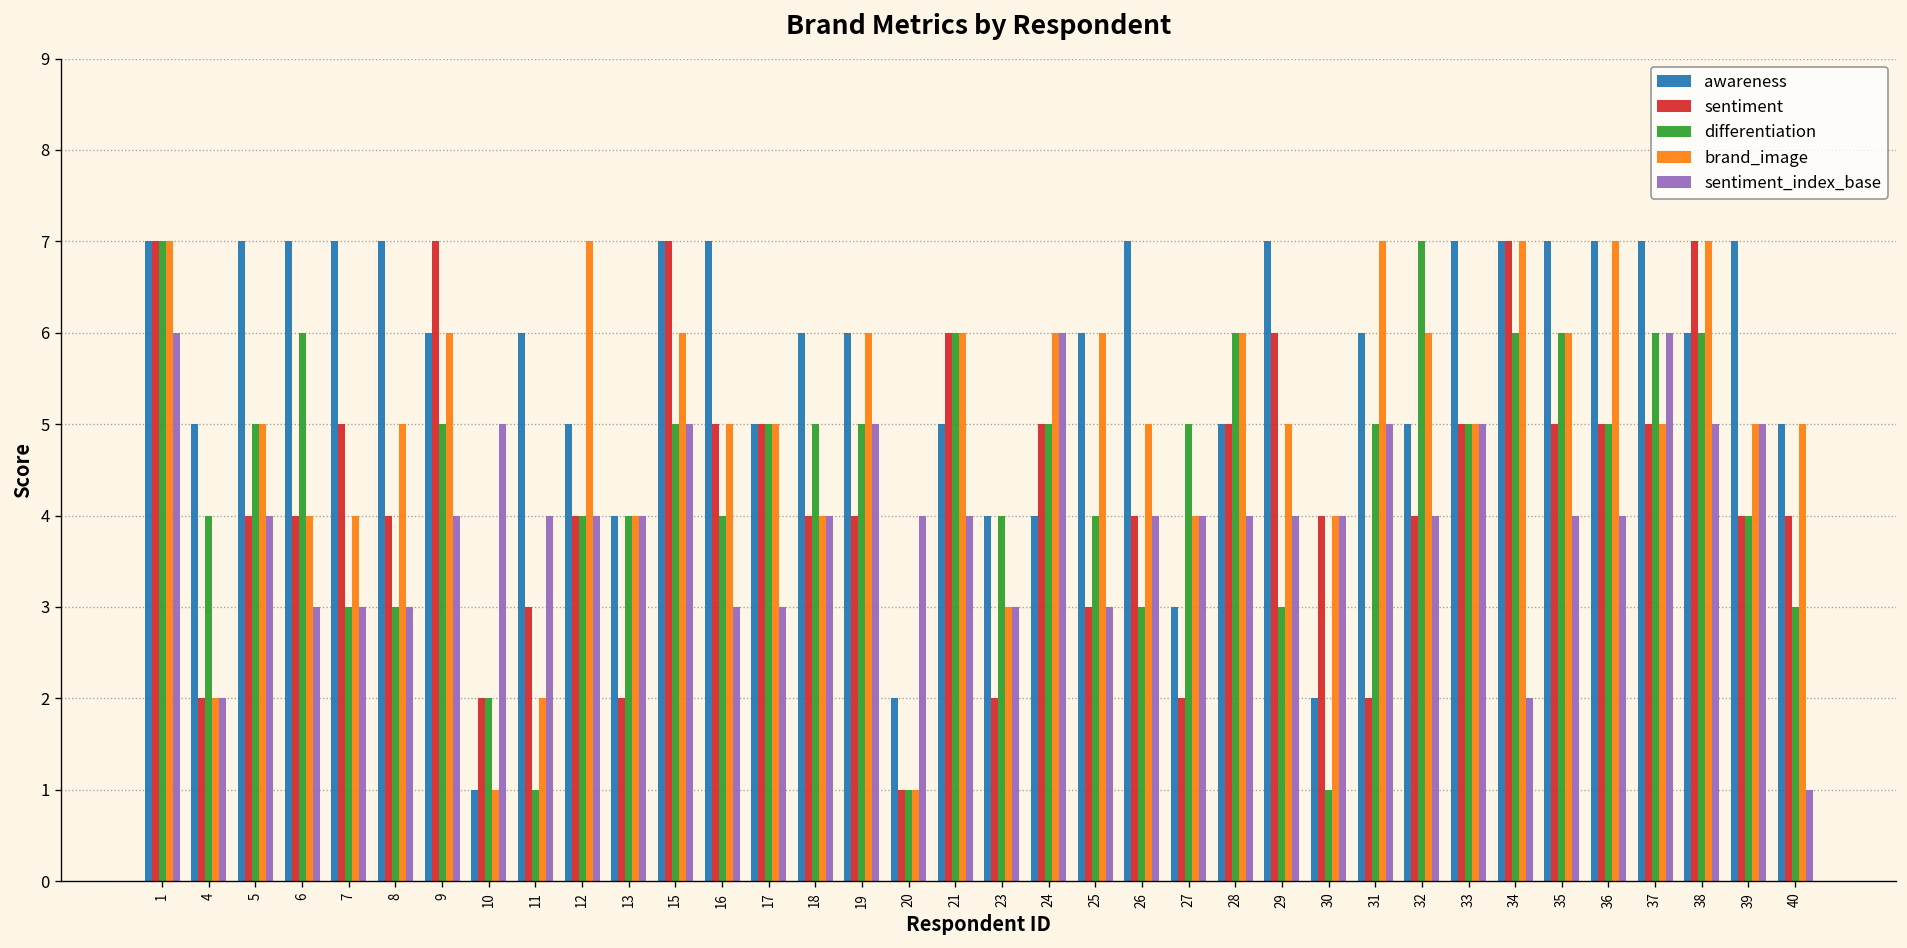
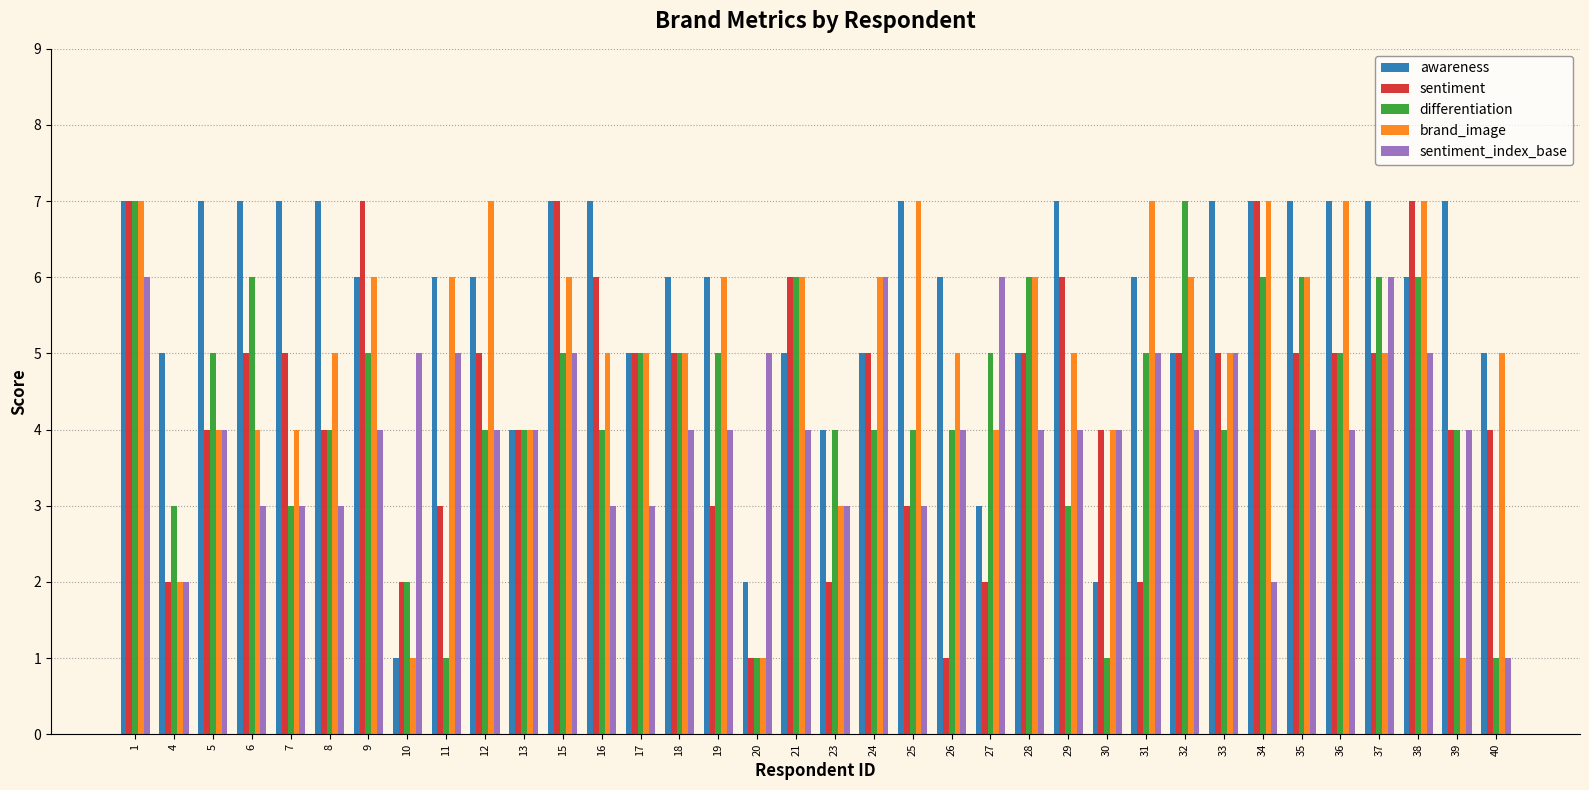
differentiation, 4: 4 -> 3
brand_image, 5: 5 -> 4
sentiment, 6: 4 -> 5
differentiation, 8: 3 -> 4
brand_image, 11: 2 -> 6
sentiment_index_base, 11: 4 -> 5
awareness, 12: 5 -> 6
sentiment, 12: 4 -> 5
sentiment, 13: 2 -> 4
sentiment, 16: 5 -> 6
sentiment, 18: 4 -> 5
brand_image, 18: 4 -> 5
sentiment, 19: 4 -> 3
sentiment_index_base, 19: 5 -> 4
sentiment_index_base, 20: 4 -> 5
awareness, 24: 4 -> 5
differentiation, 24: 5 -> 4
awareness, 25: 6 -> 7
brand_image, 25: 6 -> 7
awareness, 26: 7 -> 6
sentiment, 26: 4 -> 1
differentiation, 26: 3 -> 4
sentiment_index_base, 27: 4 -> 6
sentiment, 32: 4 -> 5
differentiation, 33: 5 -> 4
brand_image, 39: 5 -> 1
sentiment_index_base, 39: 5 -> 4
differentiation, 40: 3 -> 1
